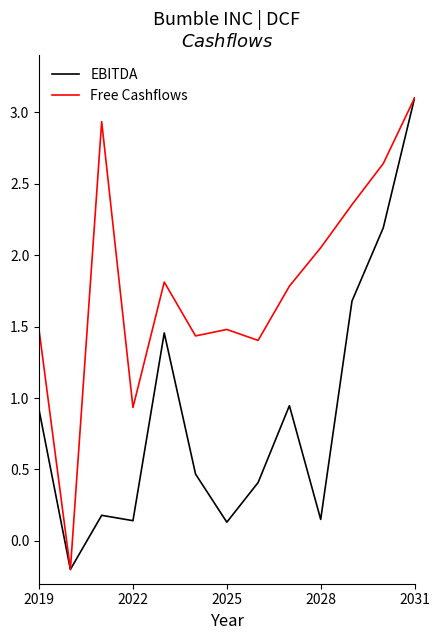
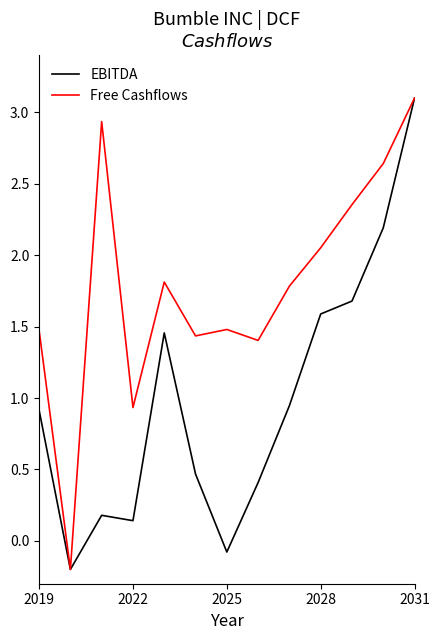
EBITDA, 2025: 0.13 -> -0.08
EBITDA, 2028: 0.15 -> 1.59
